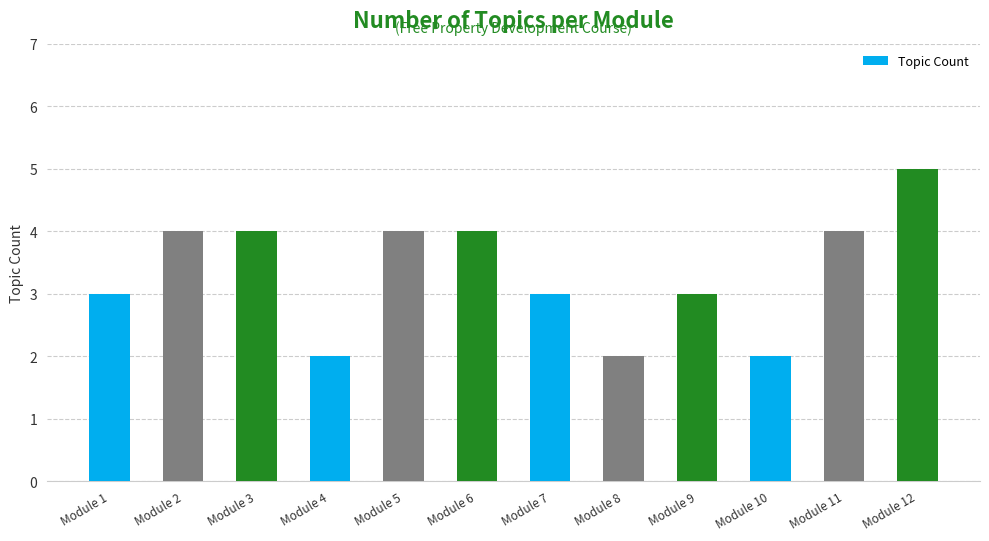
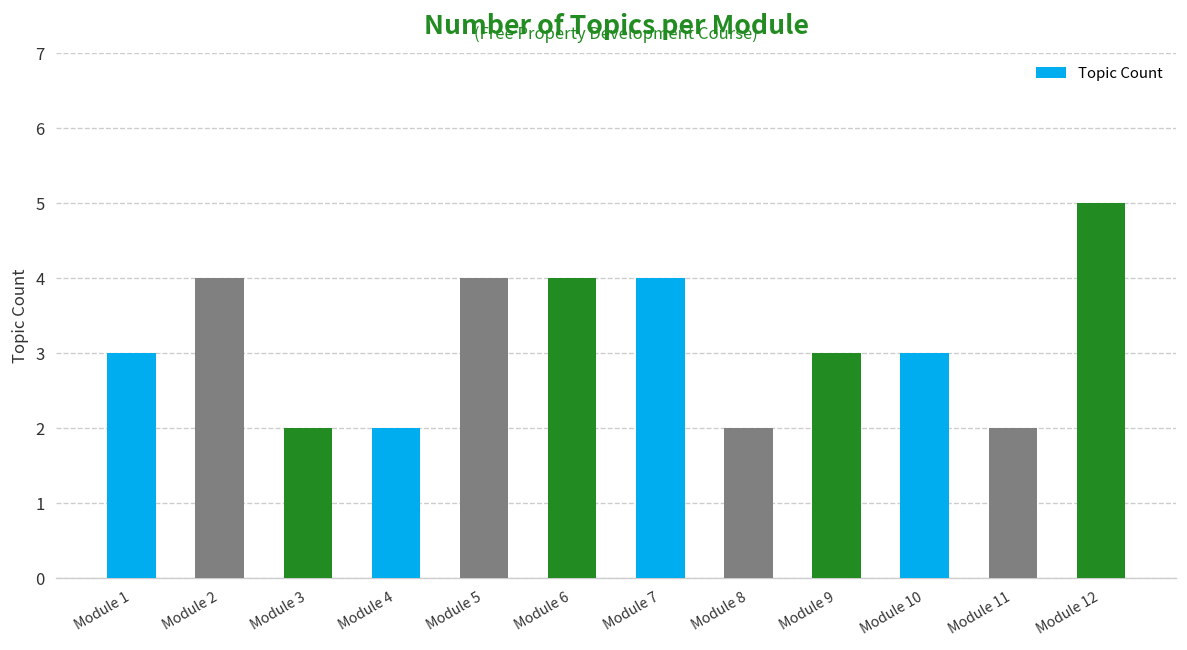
Module 3: 4 -> 2
Module 7: 3 -> 4
Module 10: 2 -> 3
Module 11: 4 -> 2
